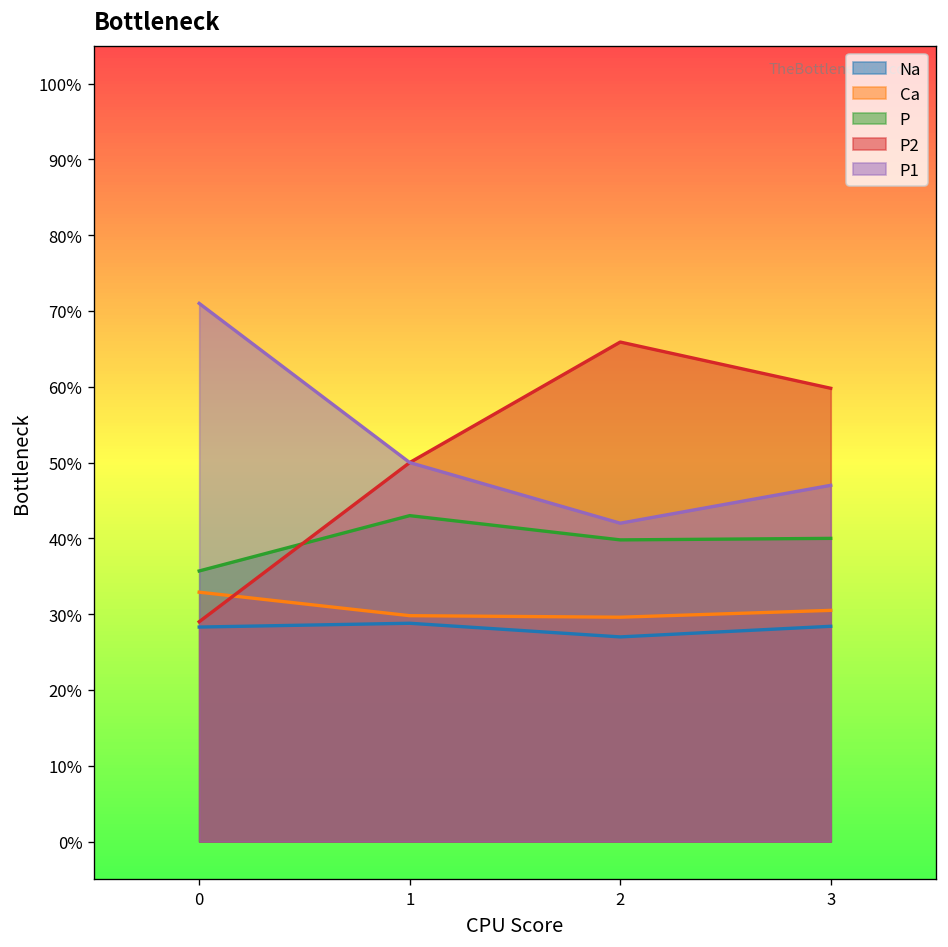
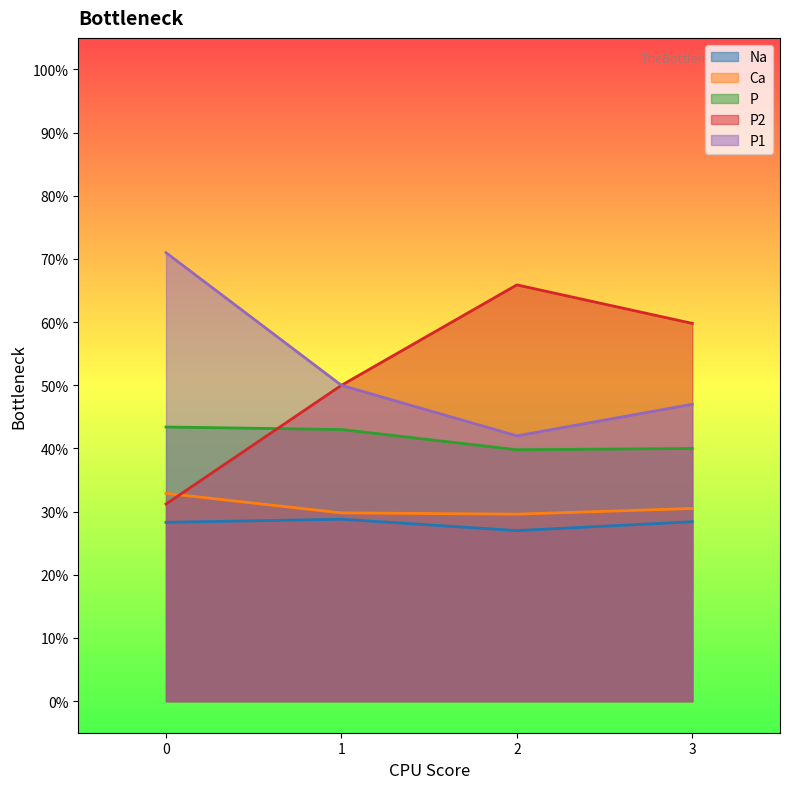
P, 0: 36% -> 43%
P2, 0: 29% -> 31%
